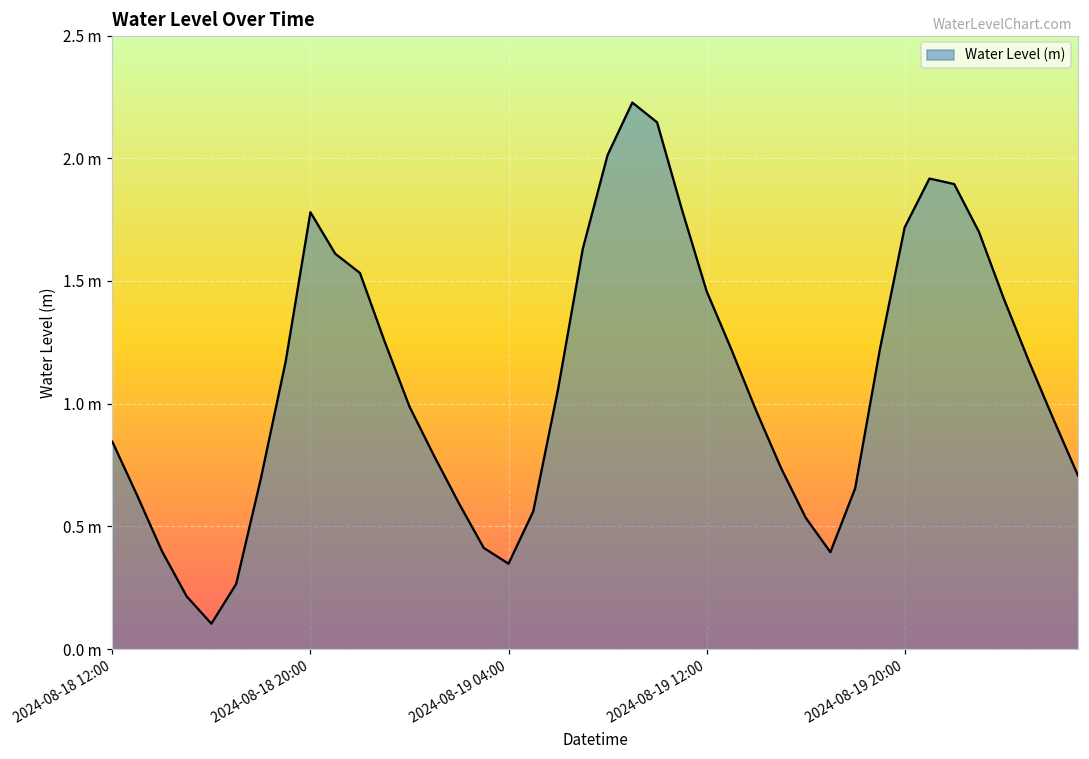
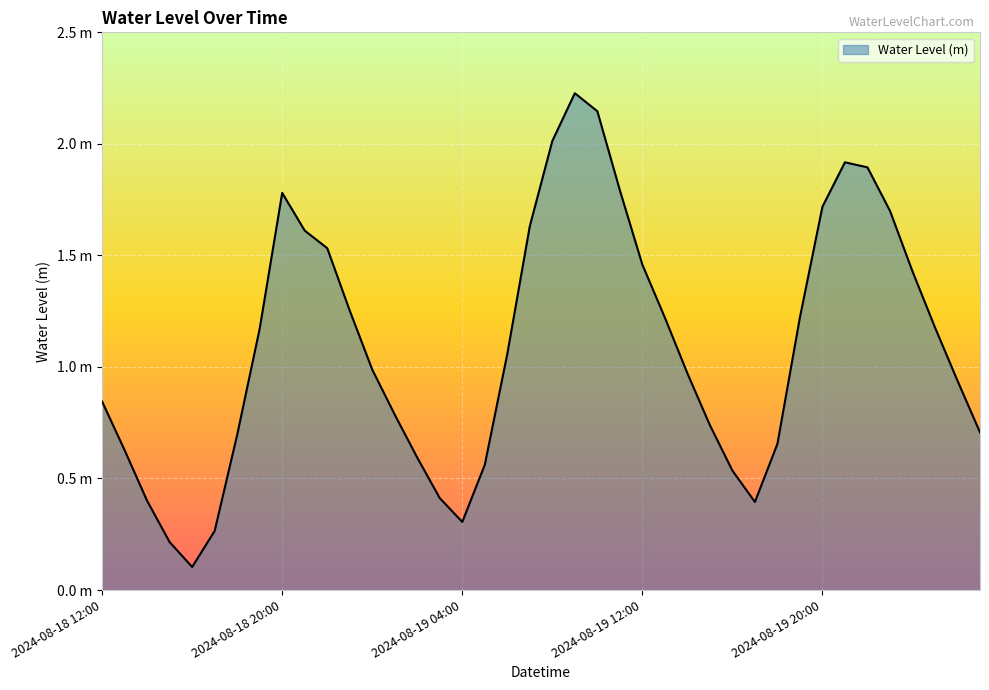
2024-08-19 04:00: 0.35 m -> 0.31 m
